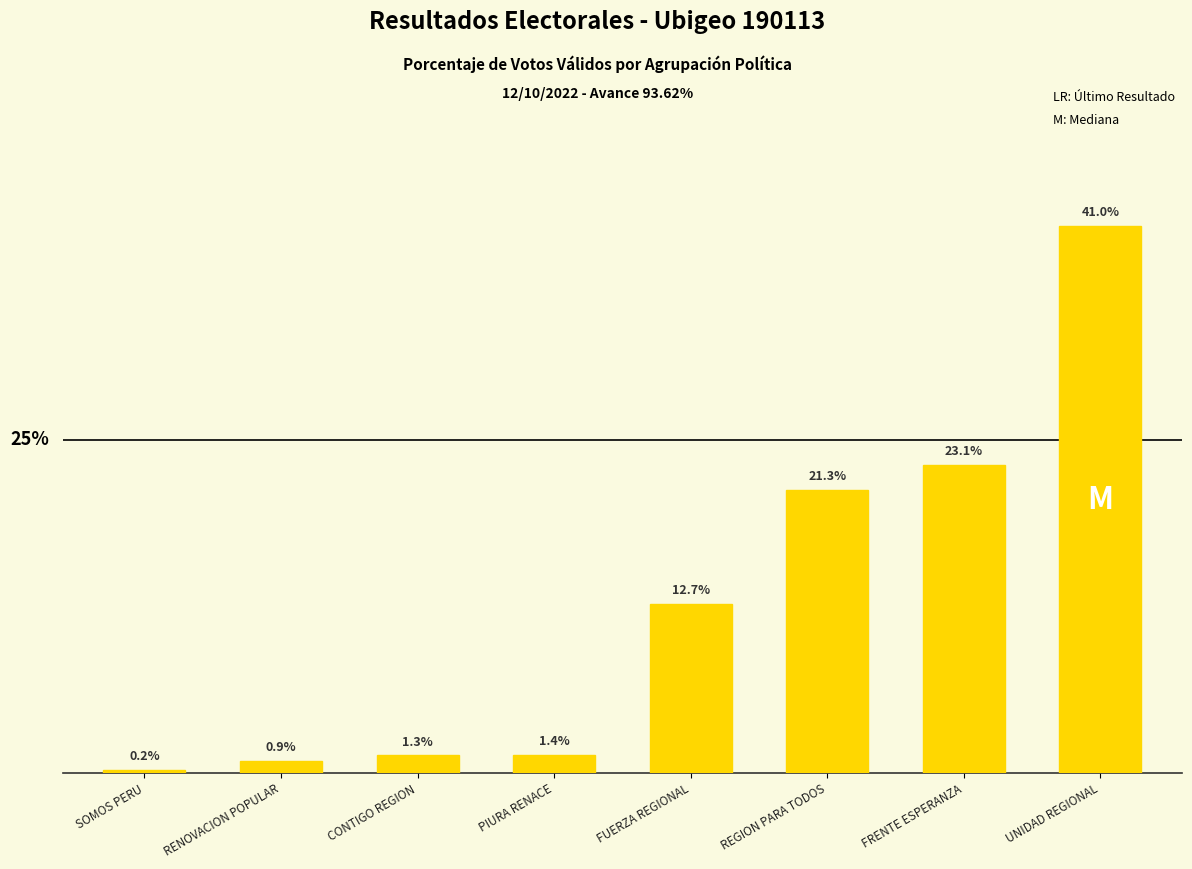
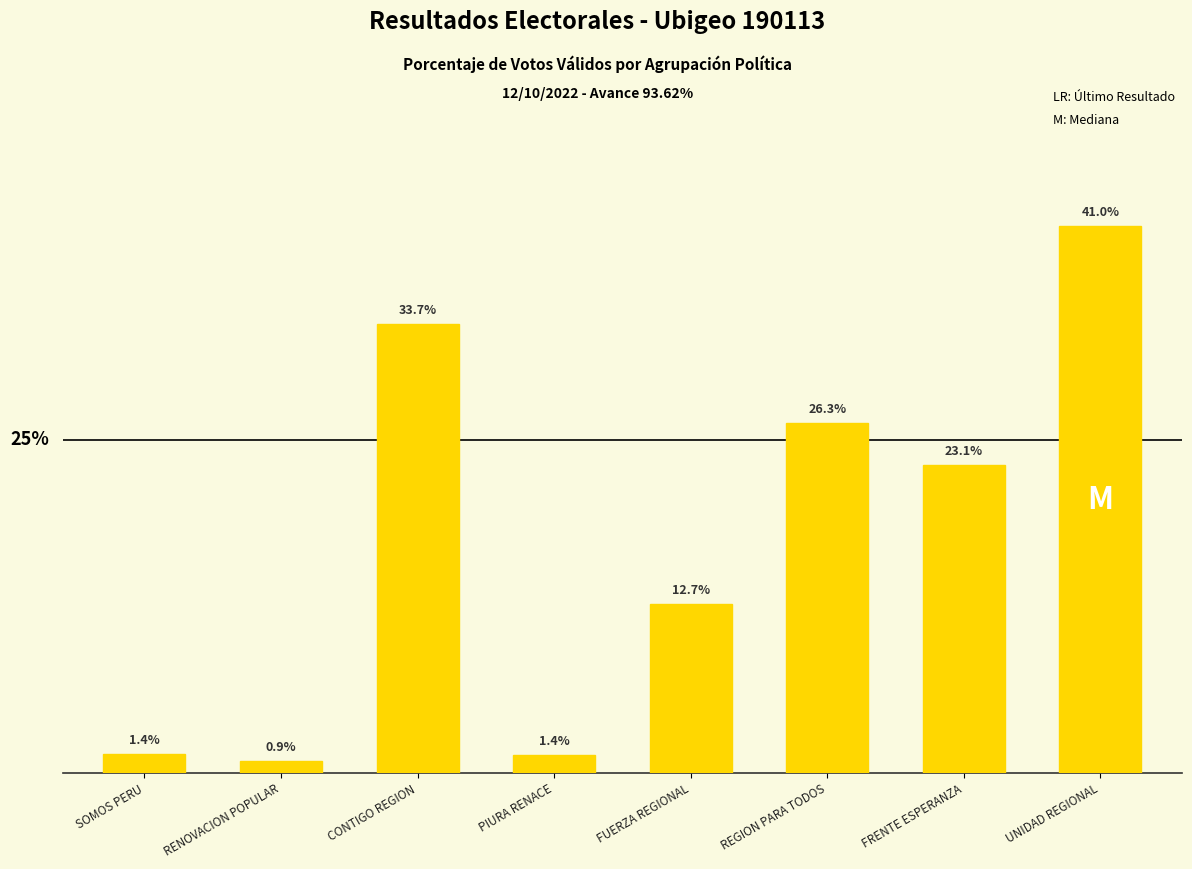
SOMOS PERU: 0.2% -> 1.4%
CONTIGO REGION: 1.3% -> 33.7%
REGION PARA TODOS: 21.3% -> 26.3%
